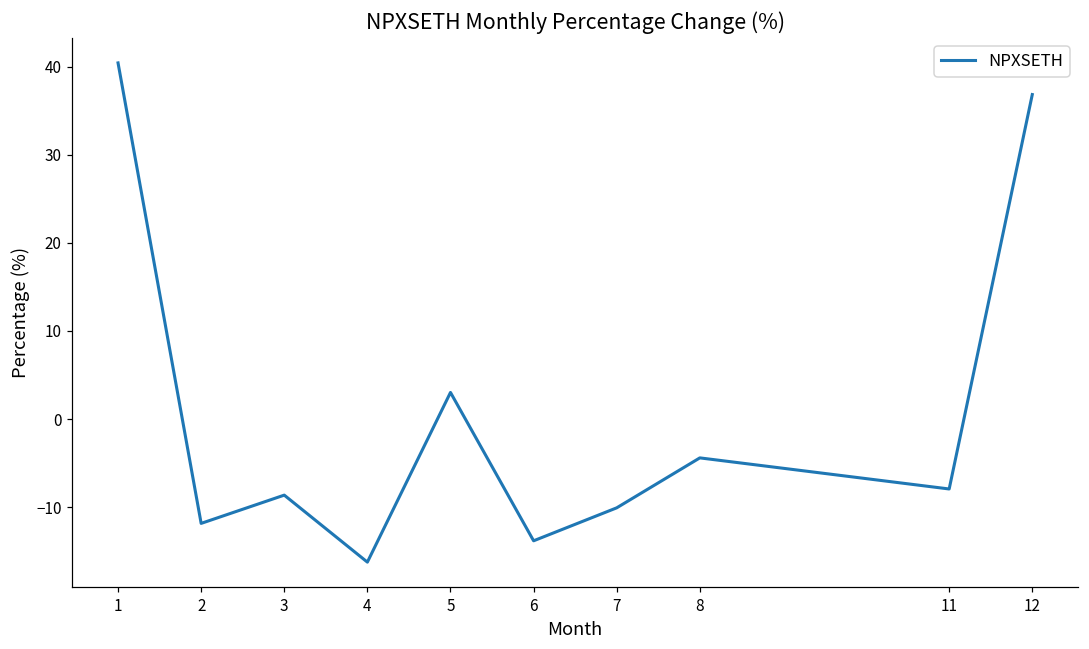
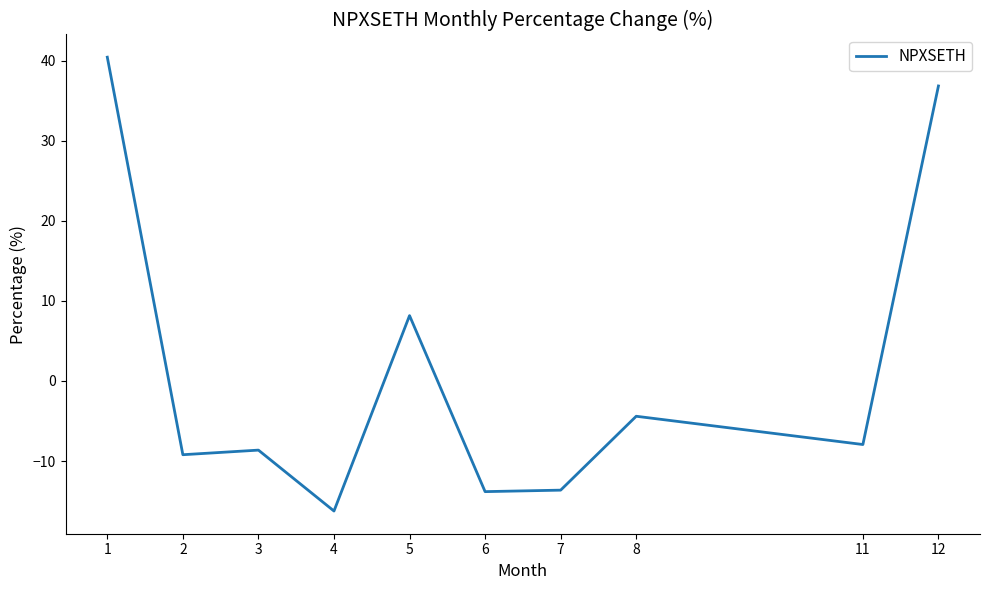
2: -12 -> -9
5: 3 -> 8
7: -10 -> -14
